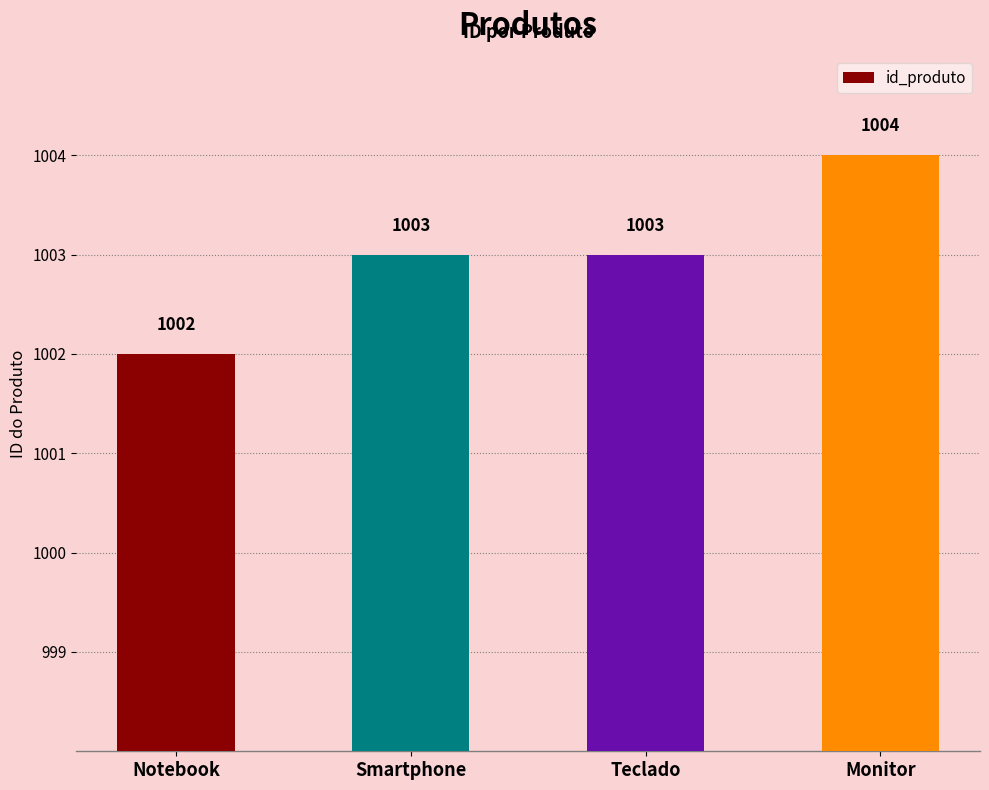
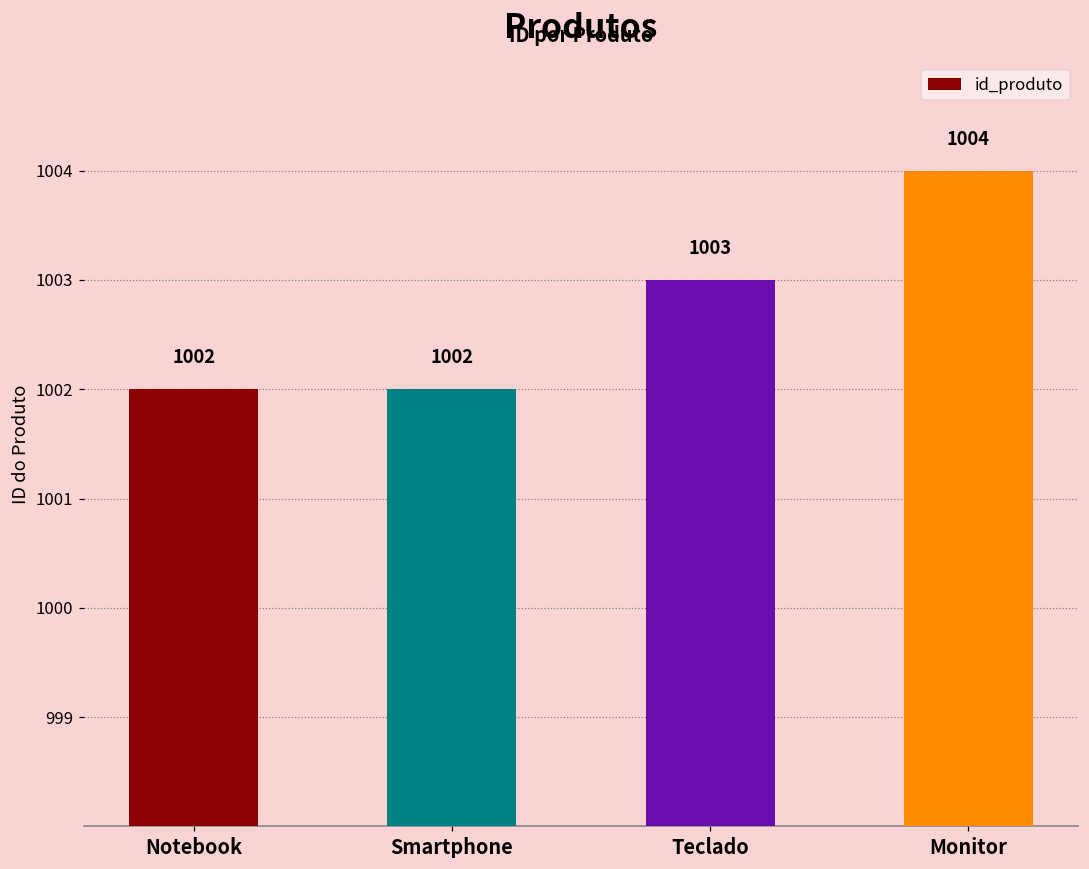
Smartphone: 1003 -> 1002
